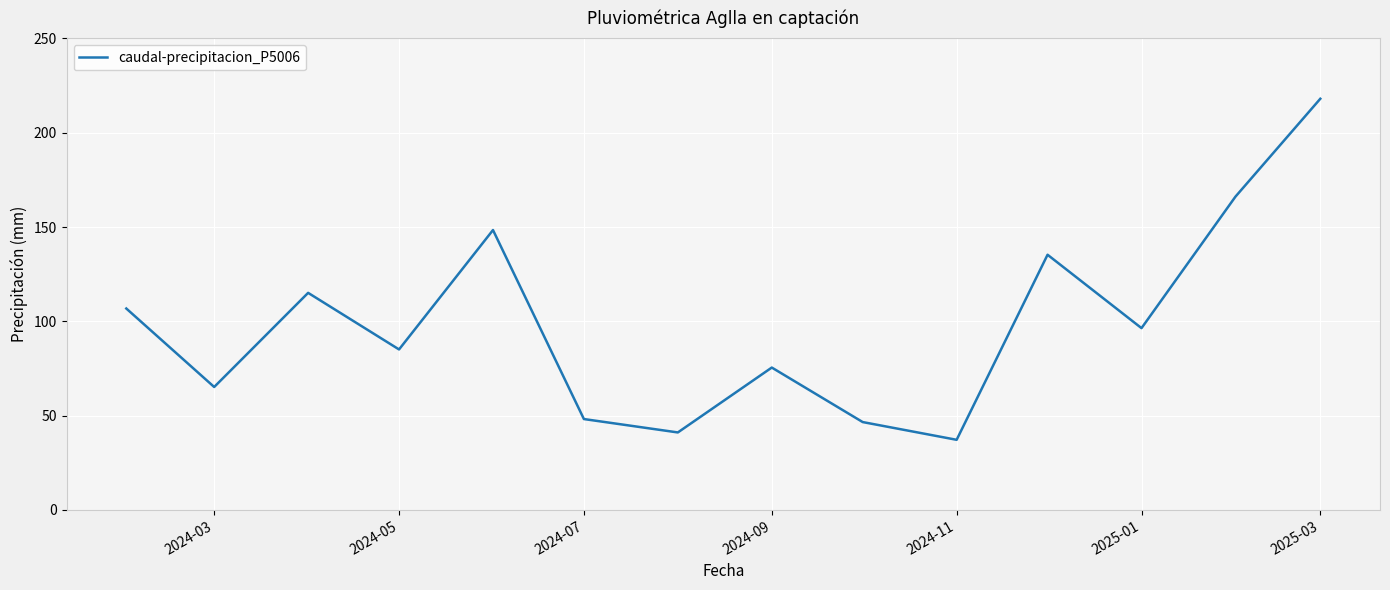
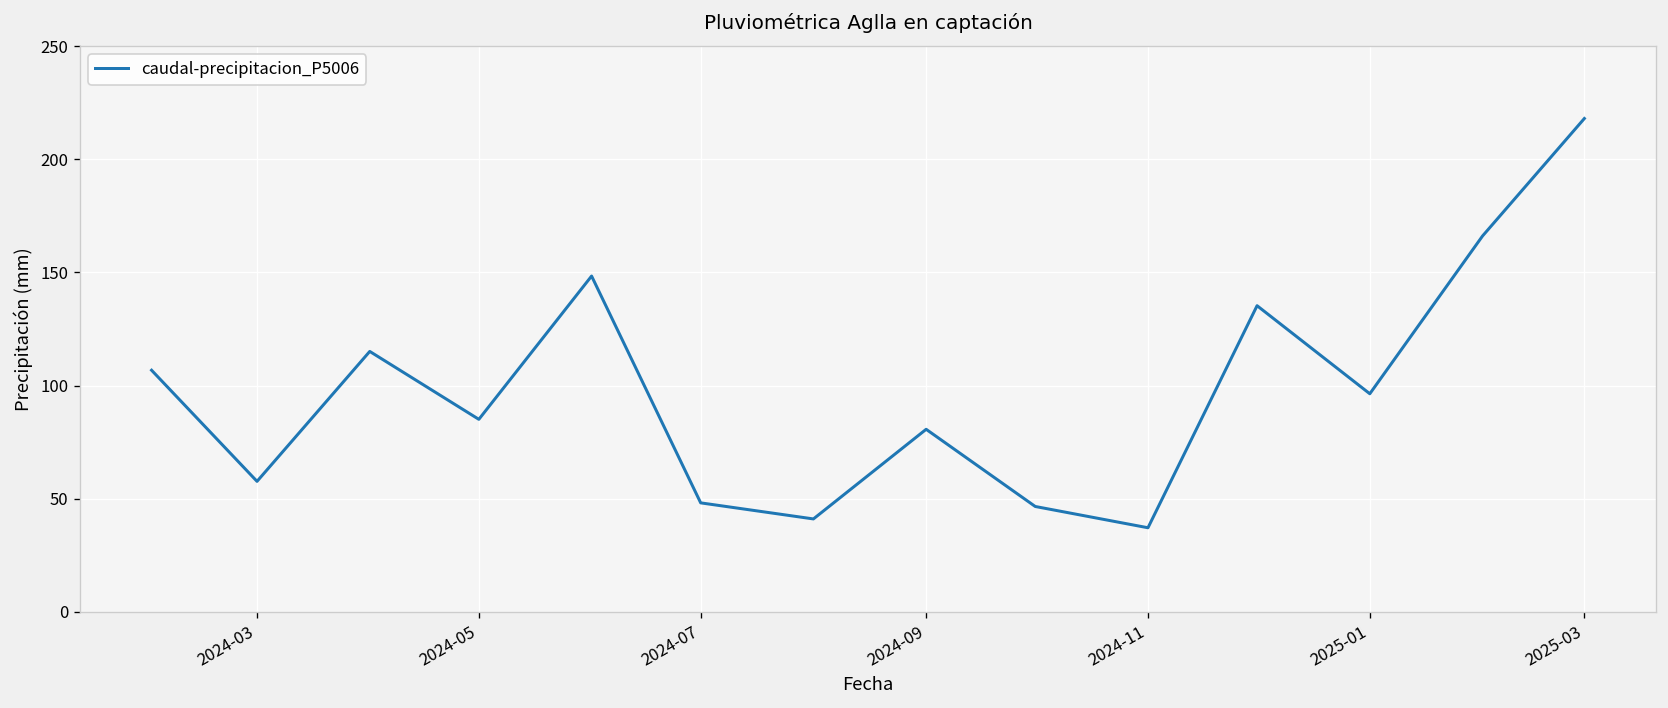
2024-03: 65 -> 58
2024-09: 76 -> 81
